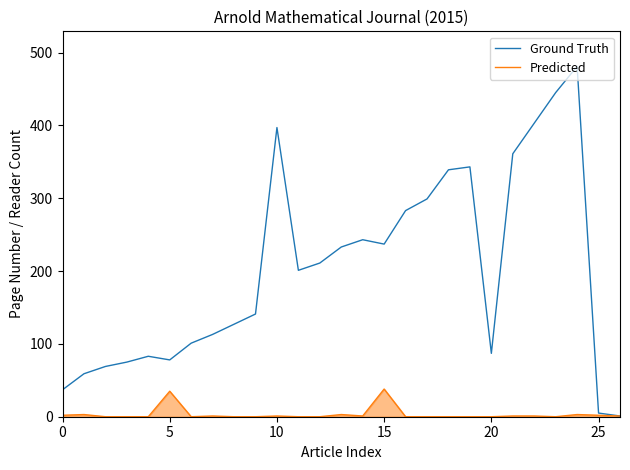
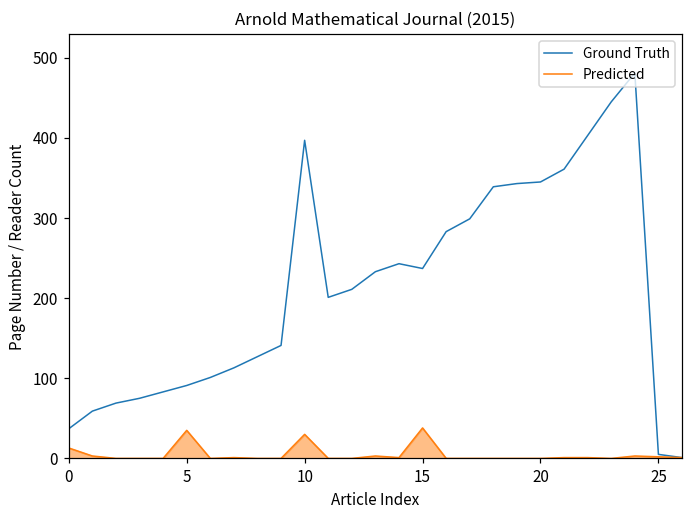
Predicted, 0: 0 -> 10
Ground Truth, 5: 80 -> 90
Predicted, 10: 0 -> 30
Ground Truth, 20: 90 -> 350
